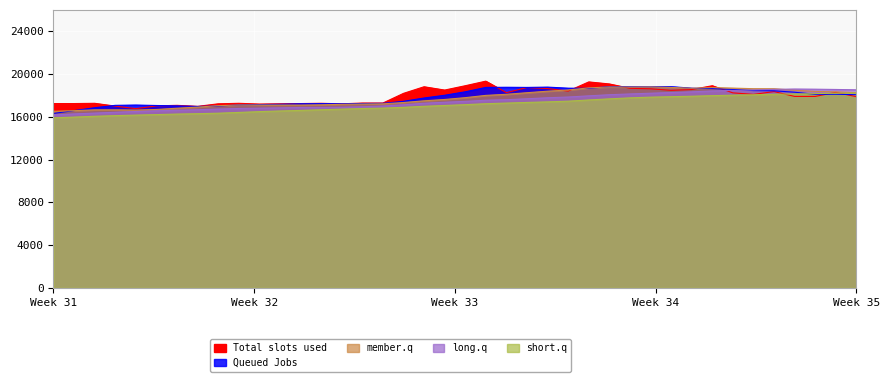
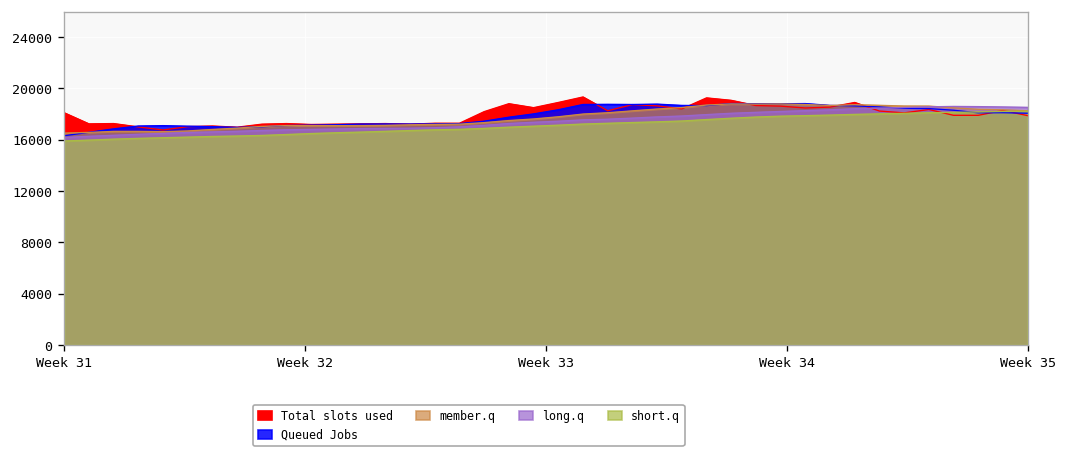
Total slots used, Week 31: 17200 -> 18100
